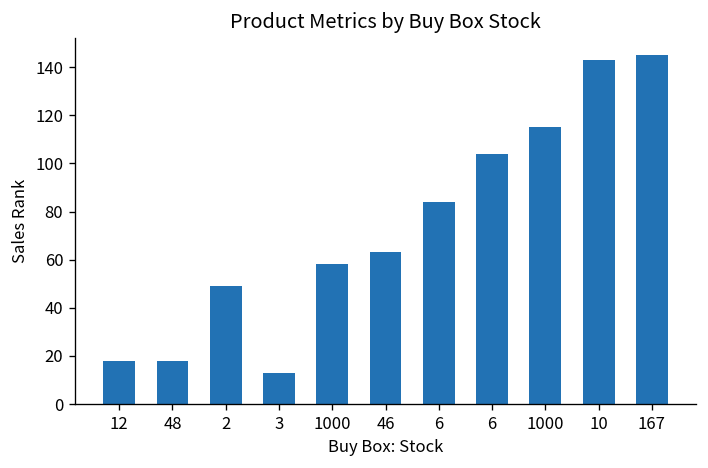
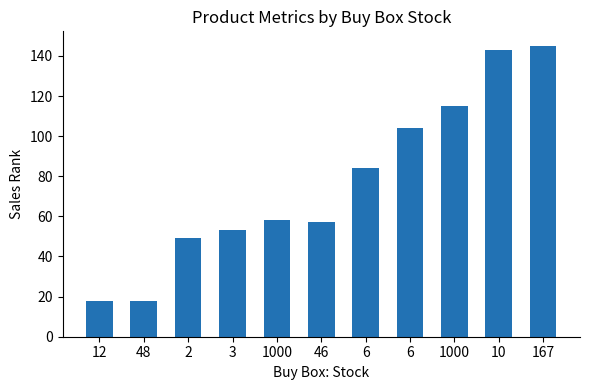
3: 13 -> 53
46: 63 -> 57
